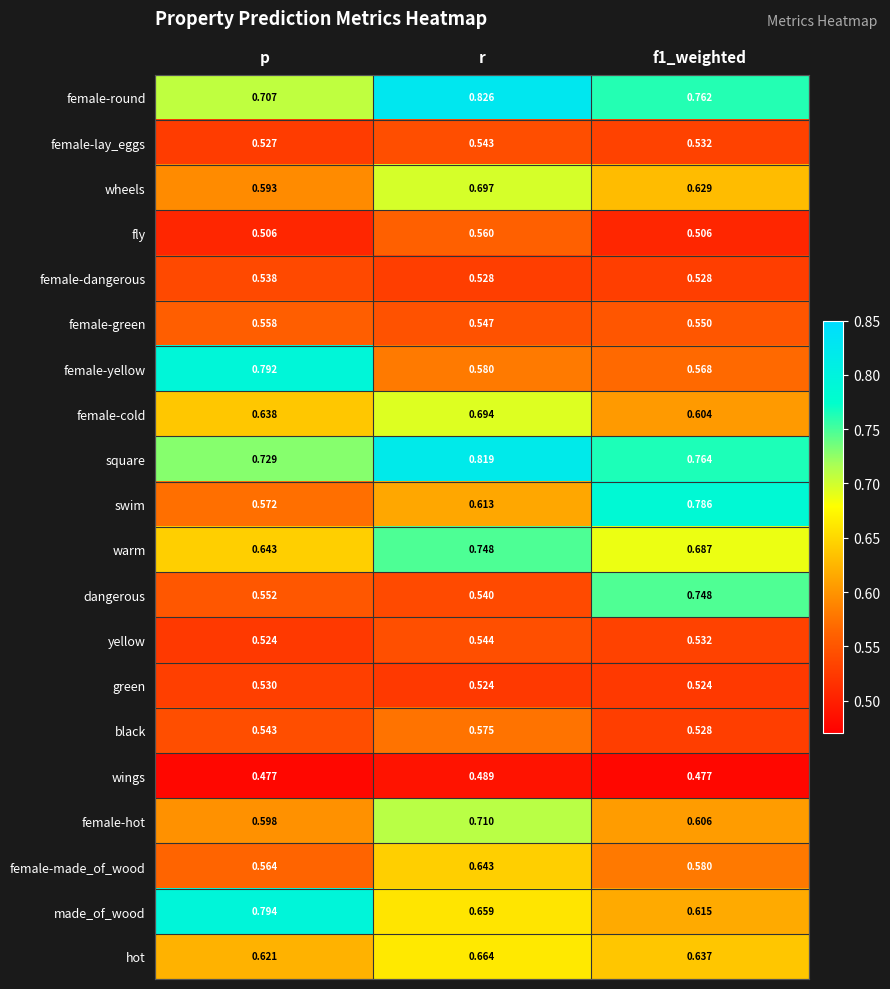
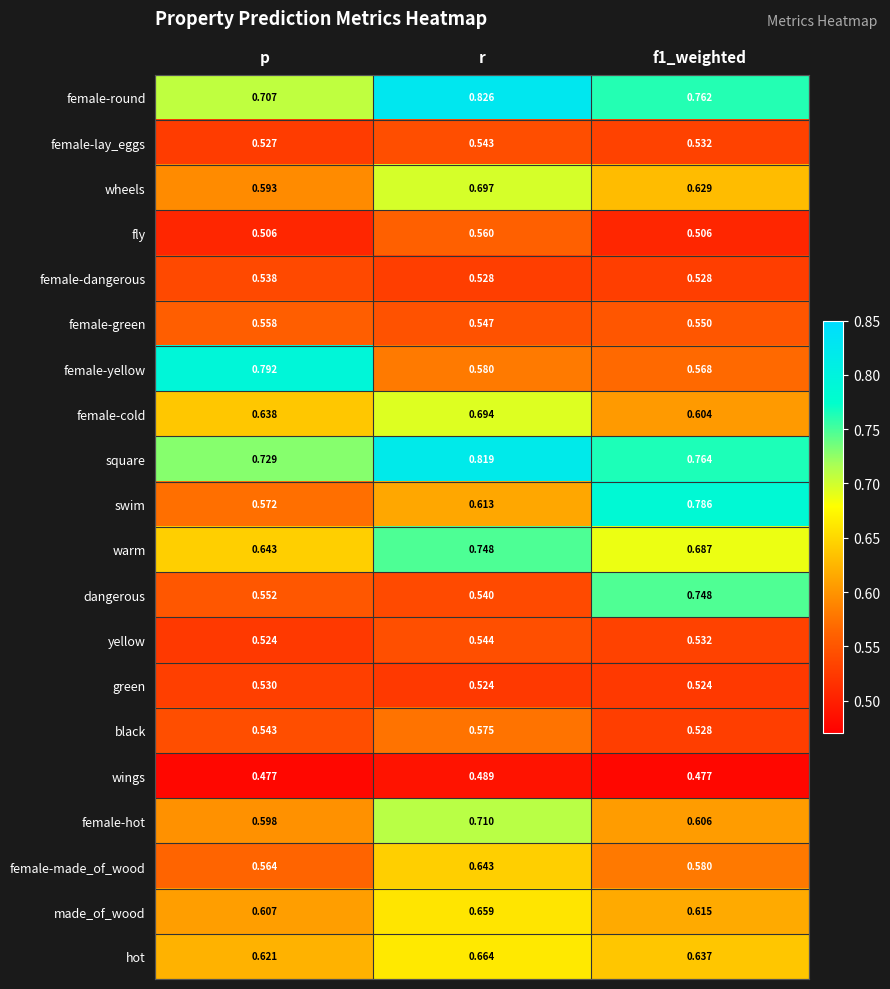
made_of_wood, p: 0.794 -> 0.607
